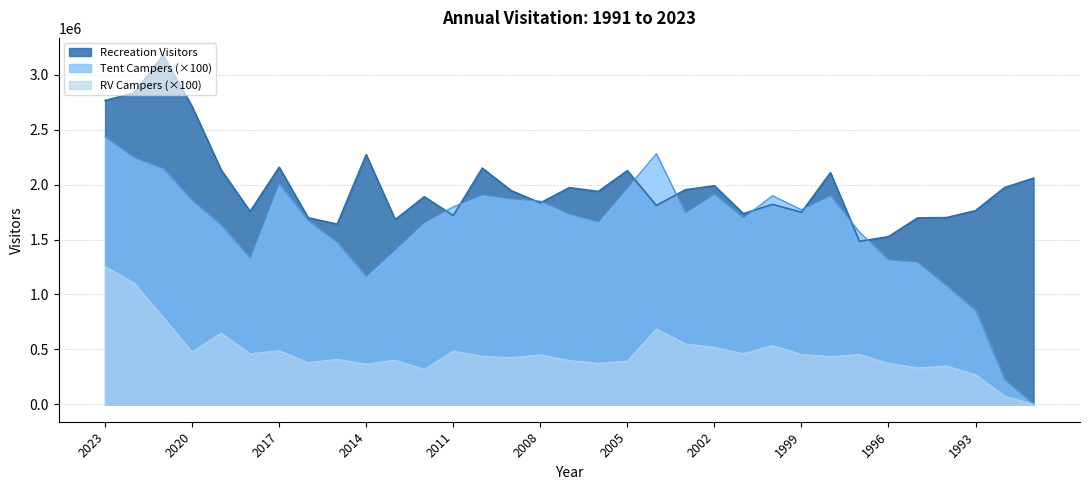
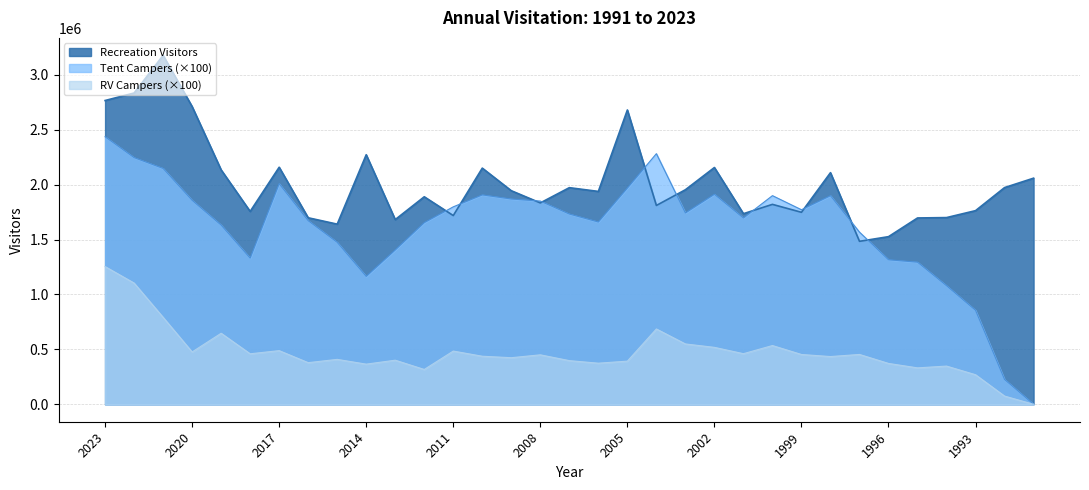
Recreation Visitors, 2005: 2130000 -> 2680000
Recreation Visitors, 2002: 1990000 -> 2160000
